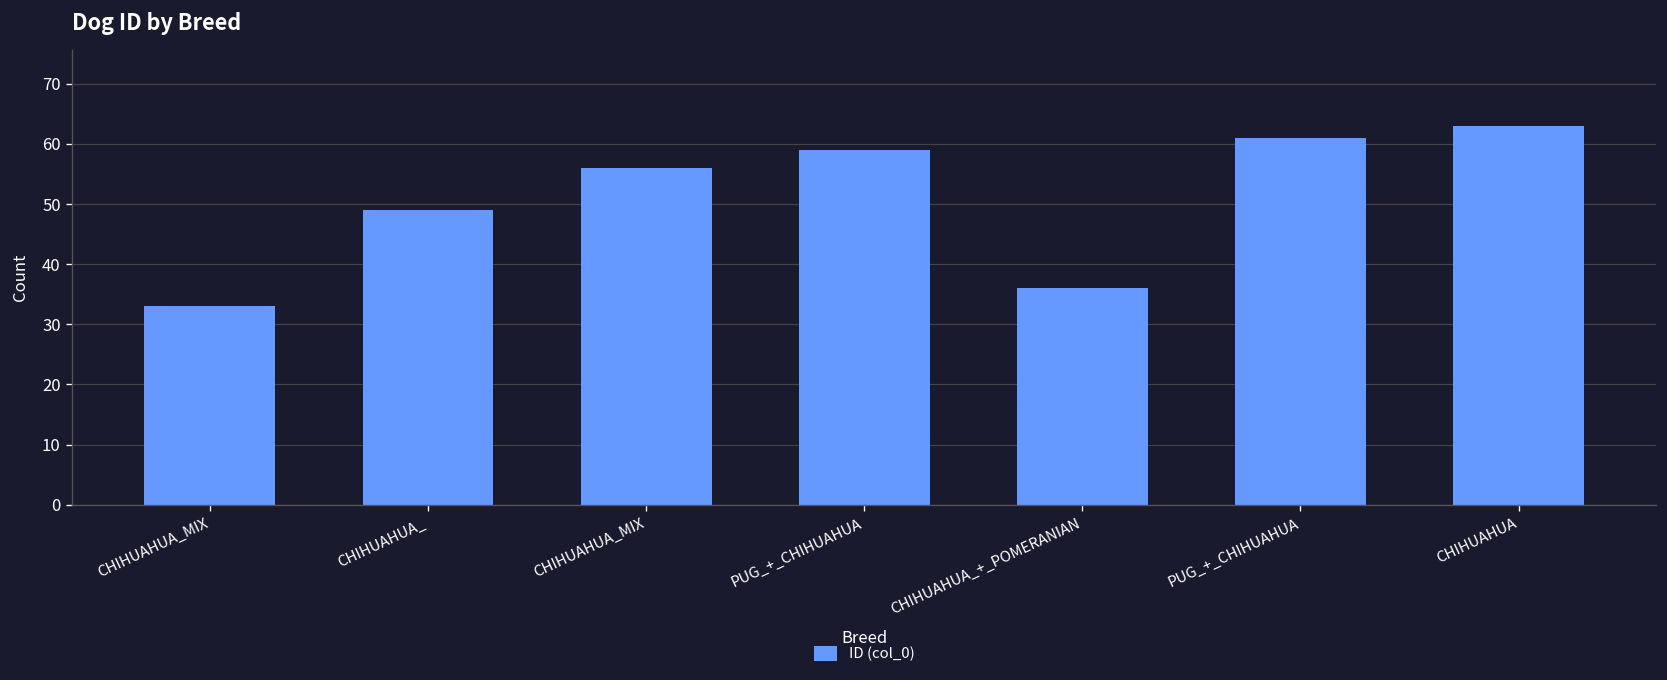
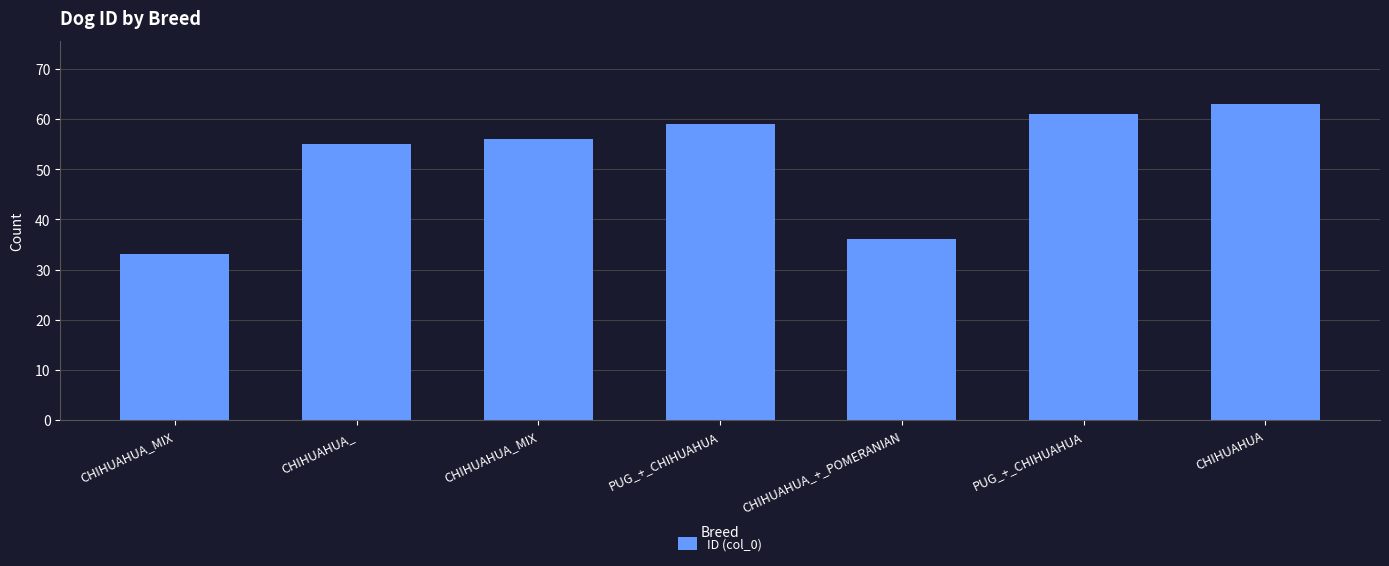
CHIHUAHUA_: 49 -> 55
